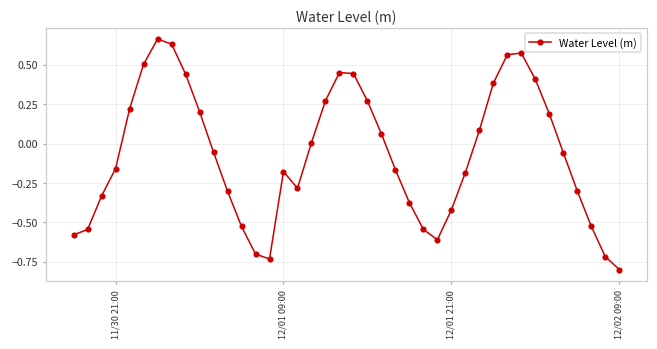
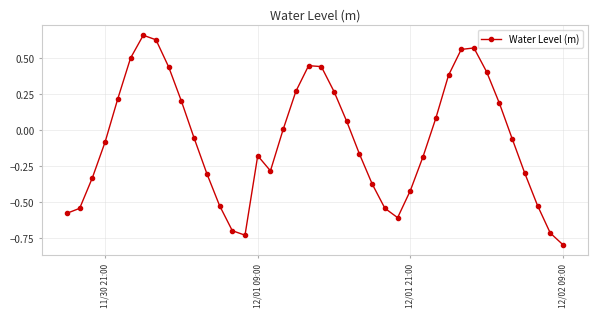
11/30 21:00: -0.16 -> -0.08
